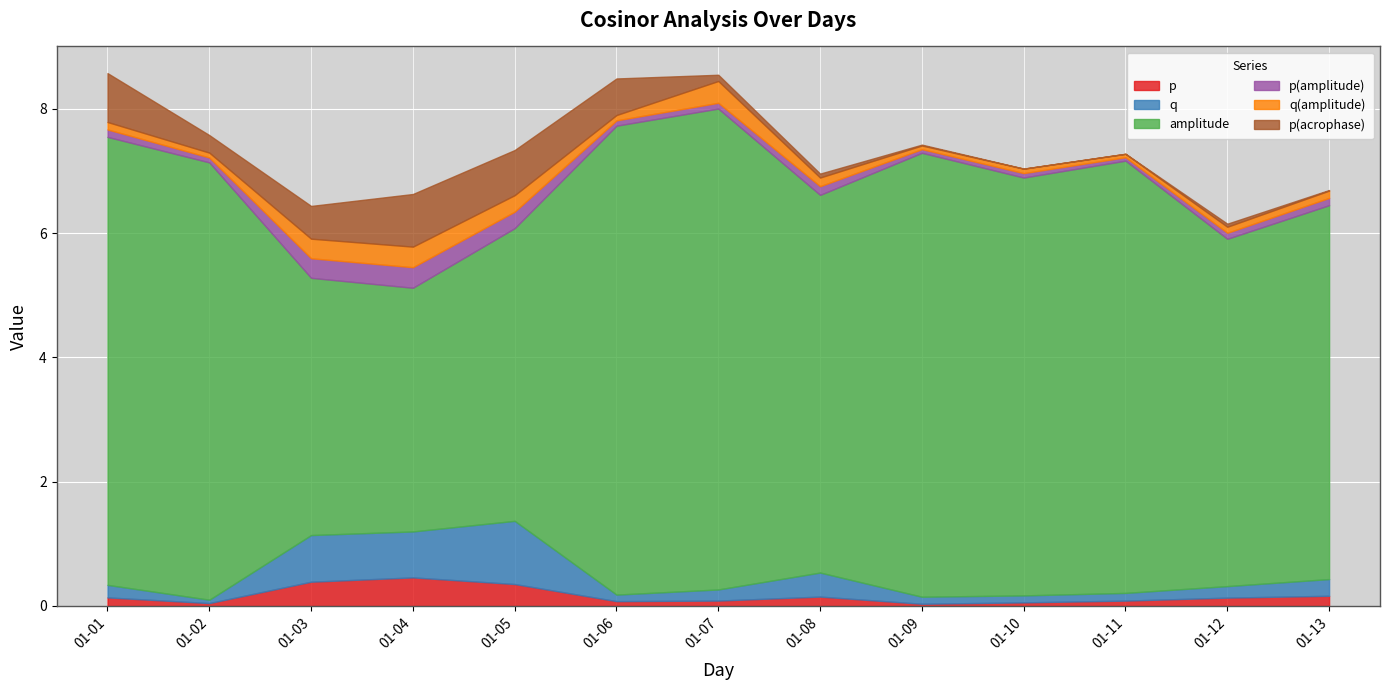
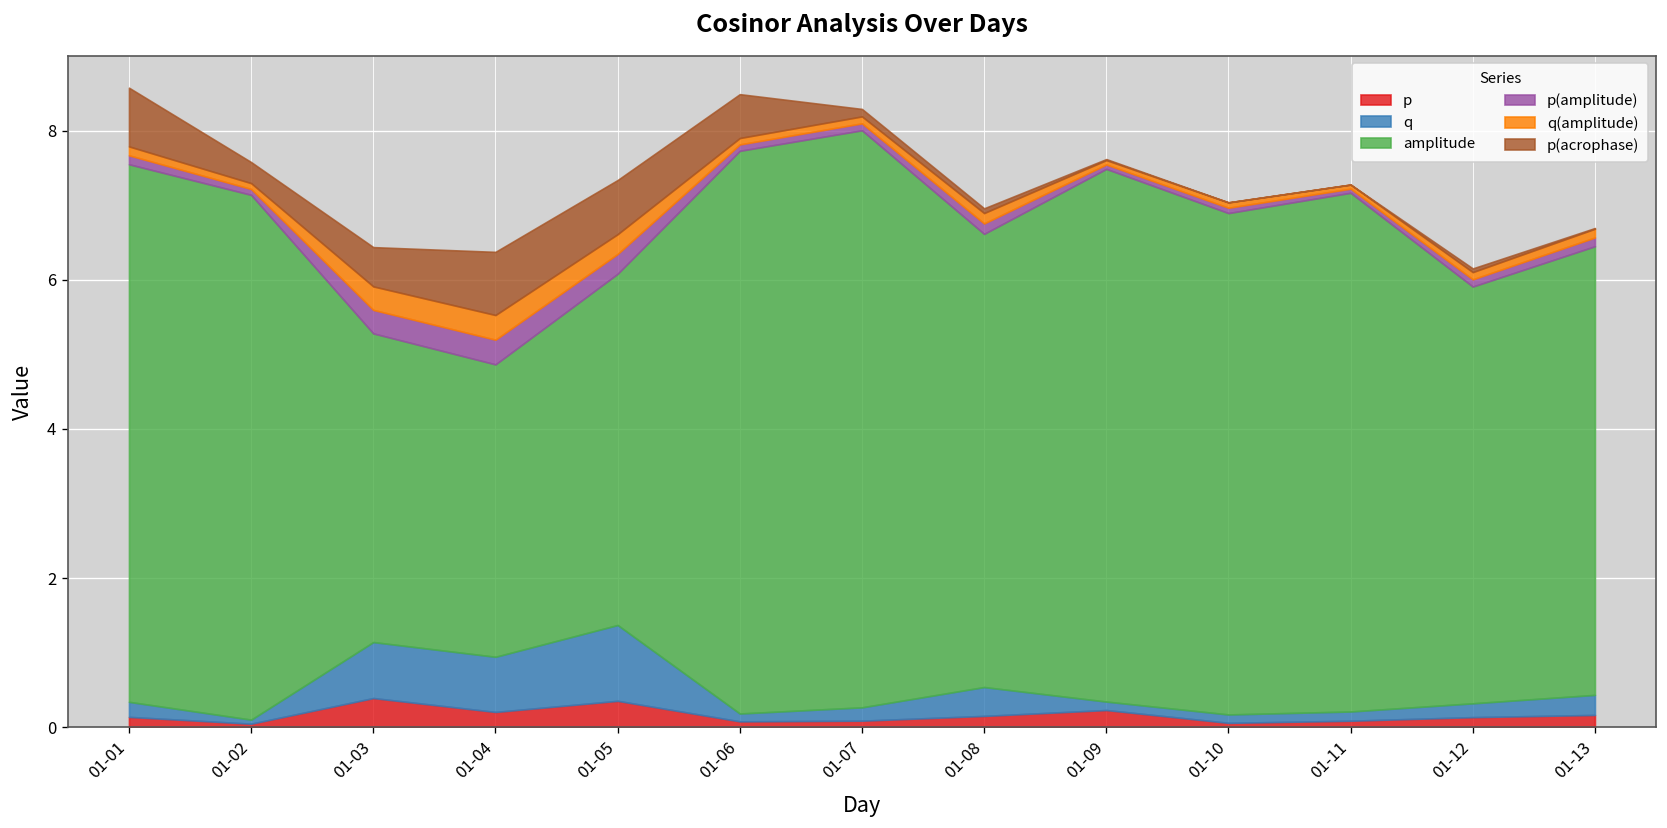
p, 01-04: 0.5 -> 0.2
q(amplitude), 01-07: 0.4 -> 0.1
p, 01-09: 0.0 -> 0.2
